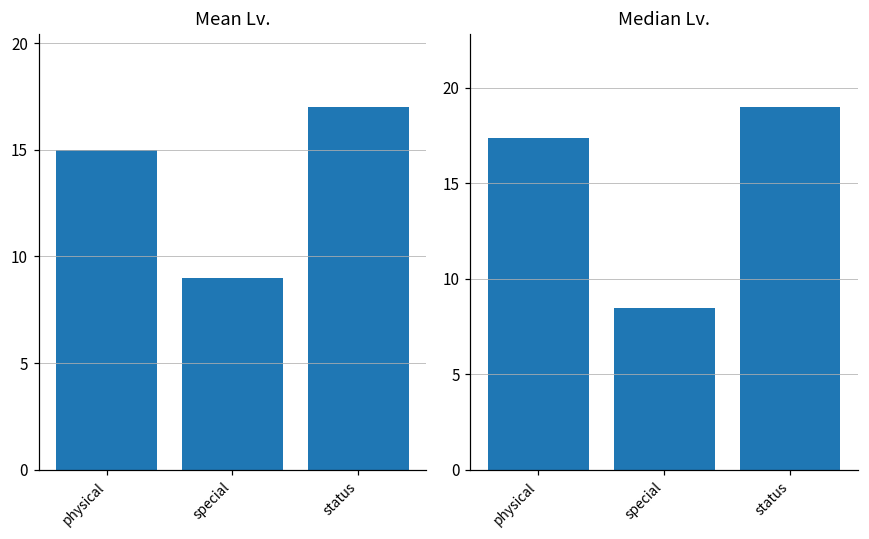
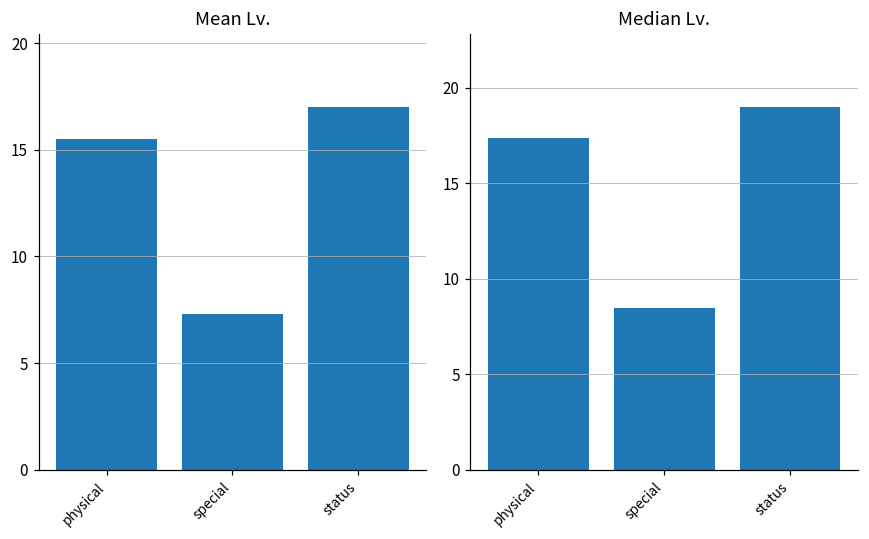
Mean Lv., physical: 15.0 -> 15.5
Mean Lv., special: 9.0 -> 7.3
